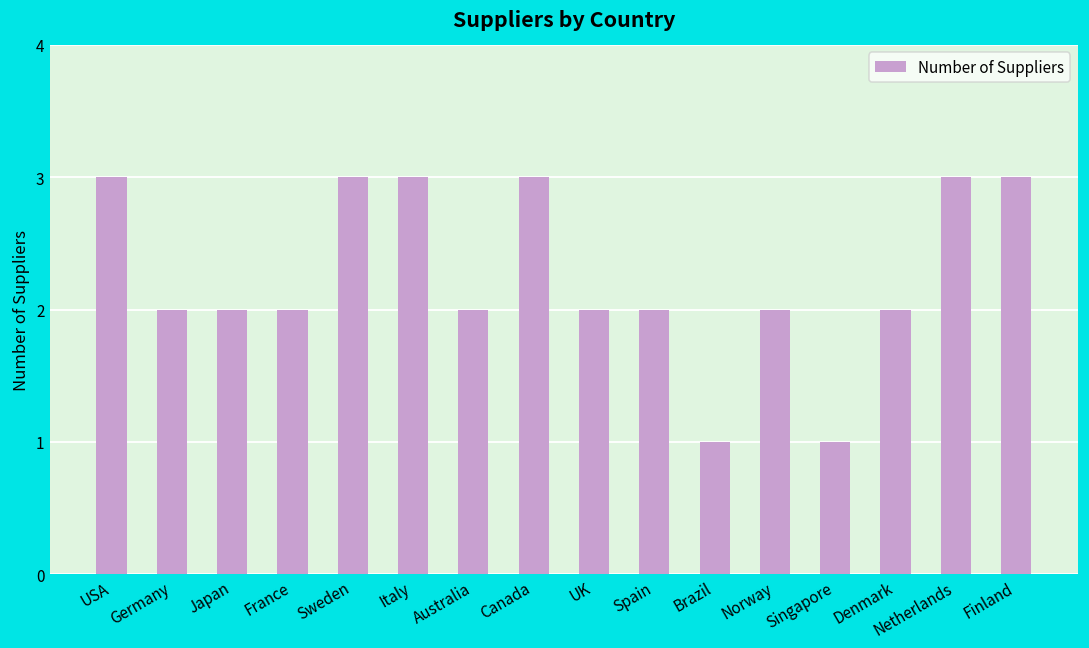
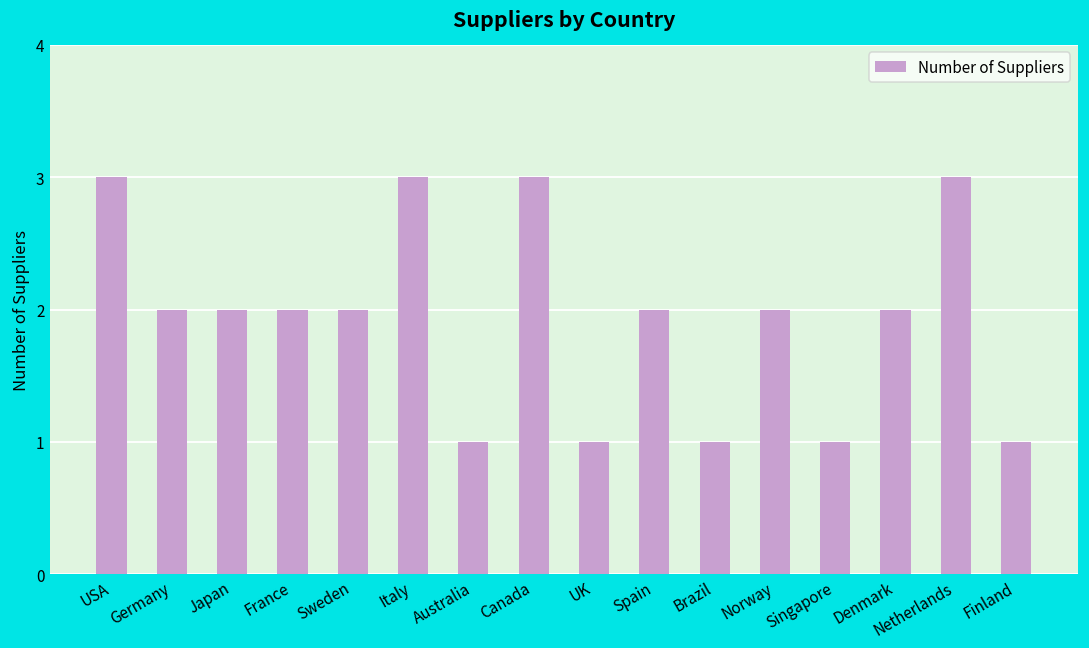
Sweden: 3 -> 2
Australia: 2 -> 1
UK: 2 -> 1
Finland: 3 -> 1
